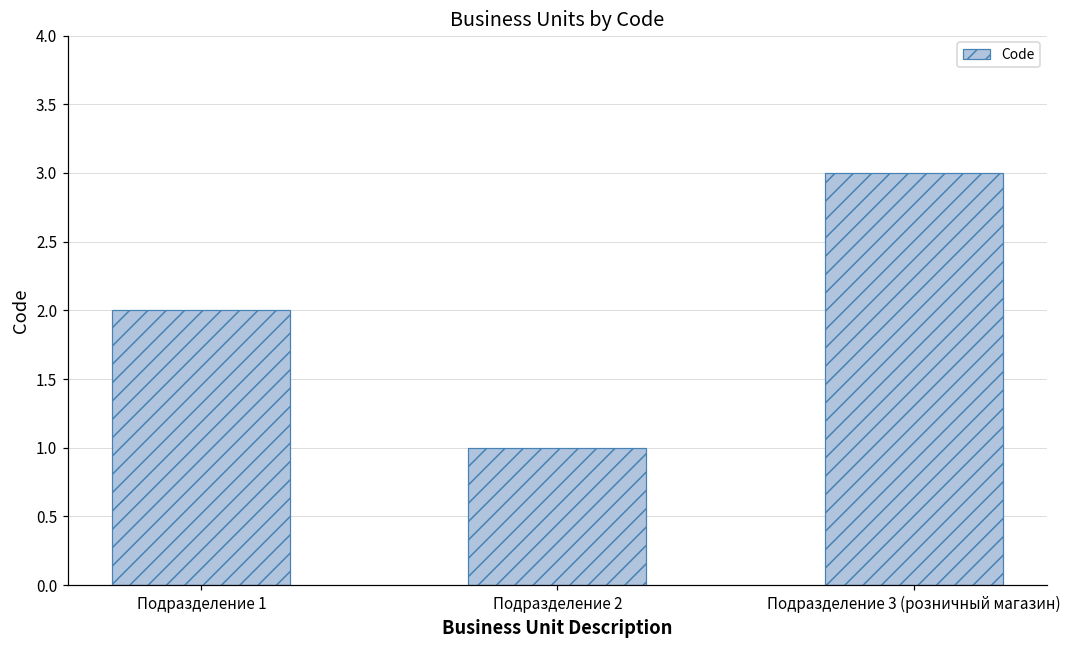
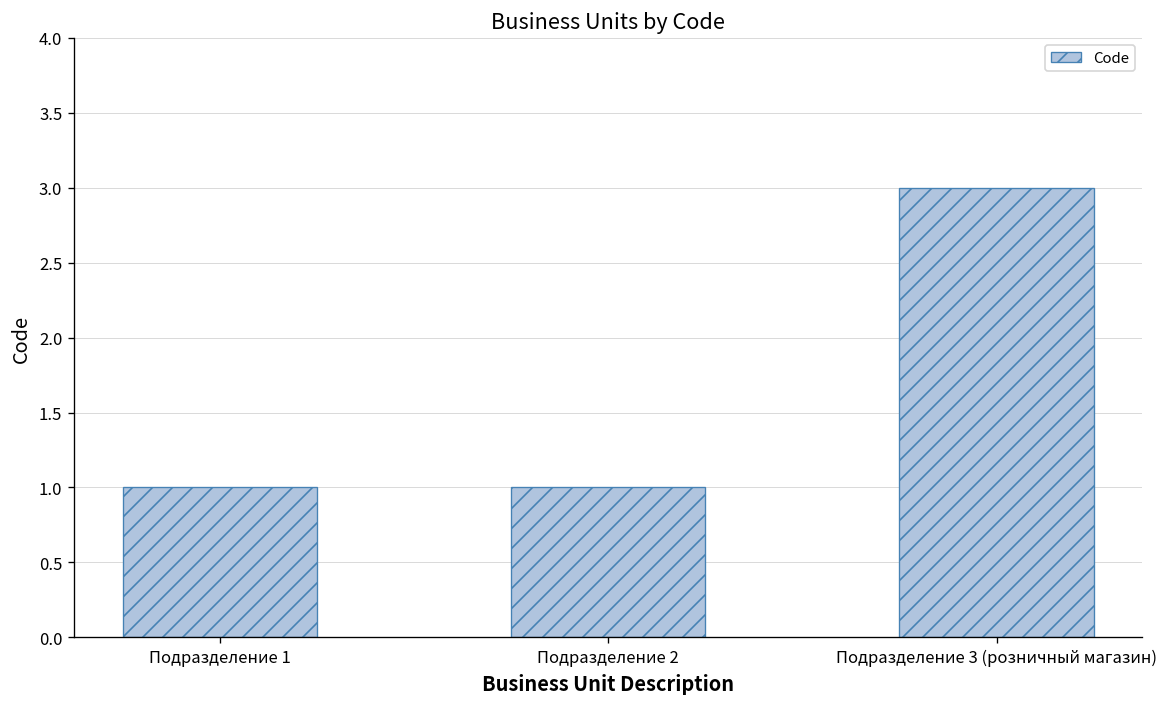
Подразделение 1: 2 -> 1
